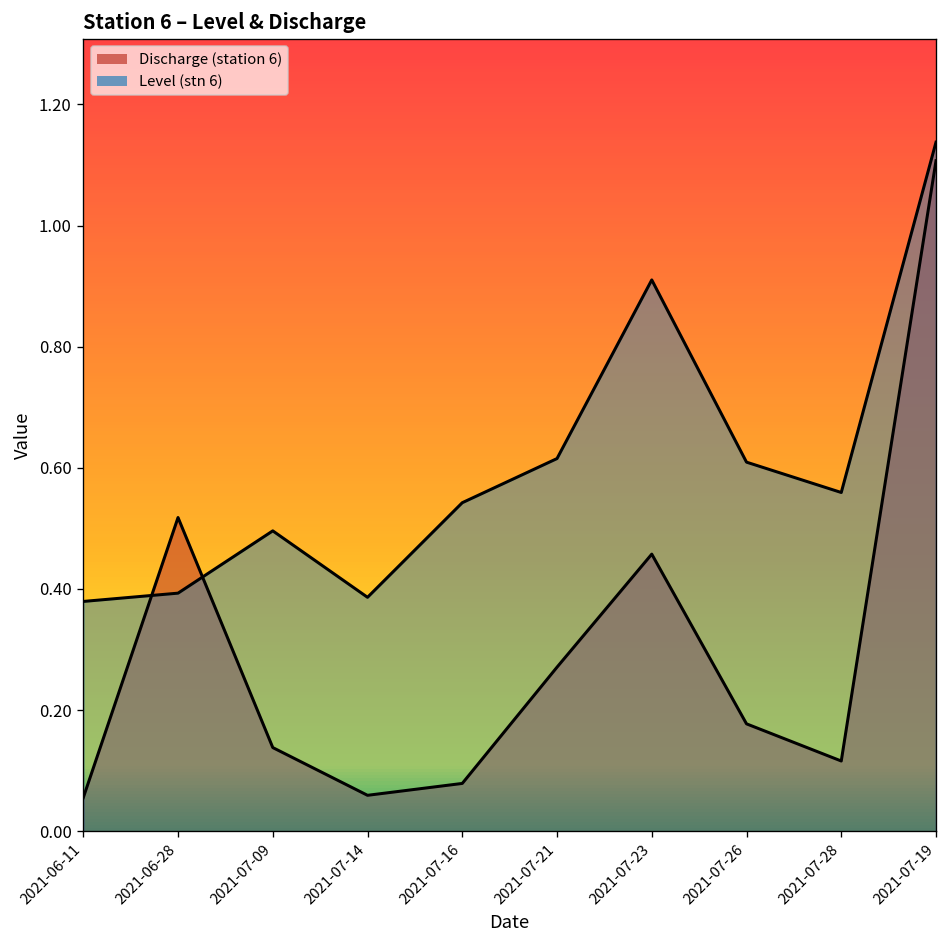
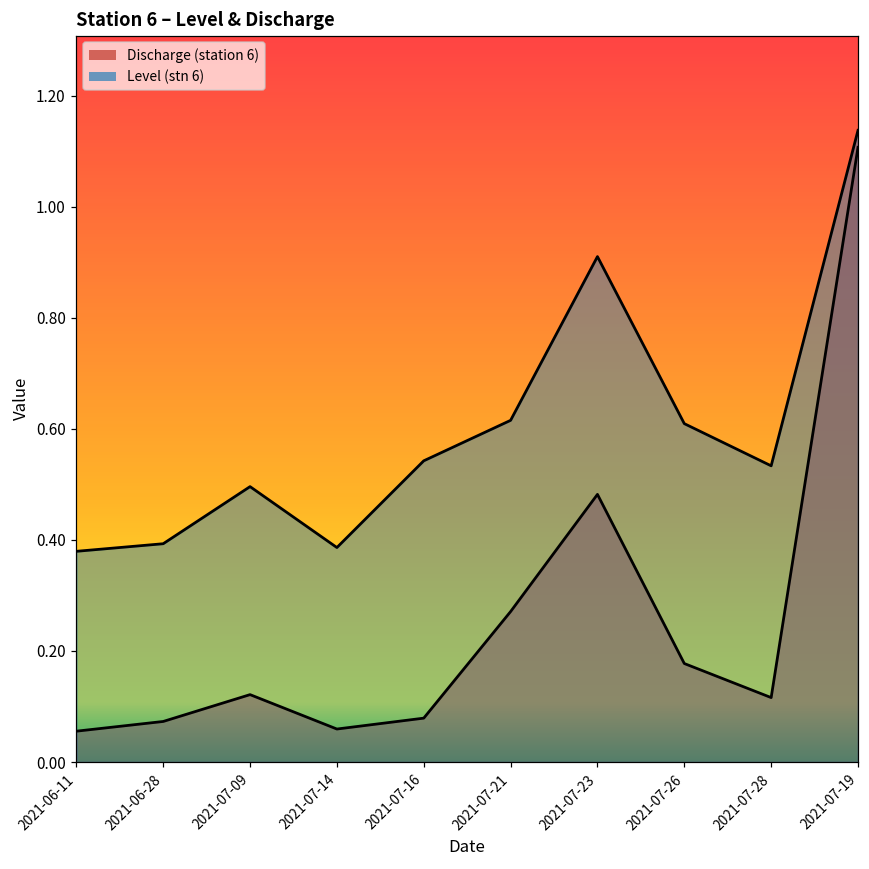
Discharge (station 6), 2021-06-28: 0.52 -> 0.07
Discharge (station 6), 2021-07-09: 0.14 -> 0.12
Discharge (station 6), 2021-07-23: 0.46 -> 0.48
Level (stn 6), 2021-07-28: 0.56 -> 0.53
